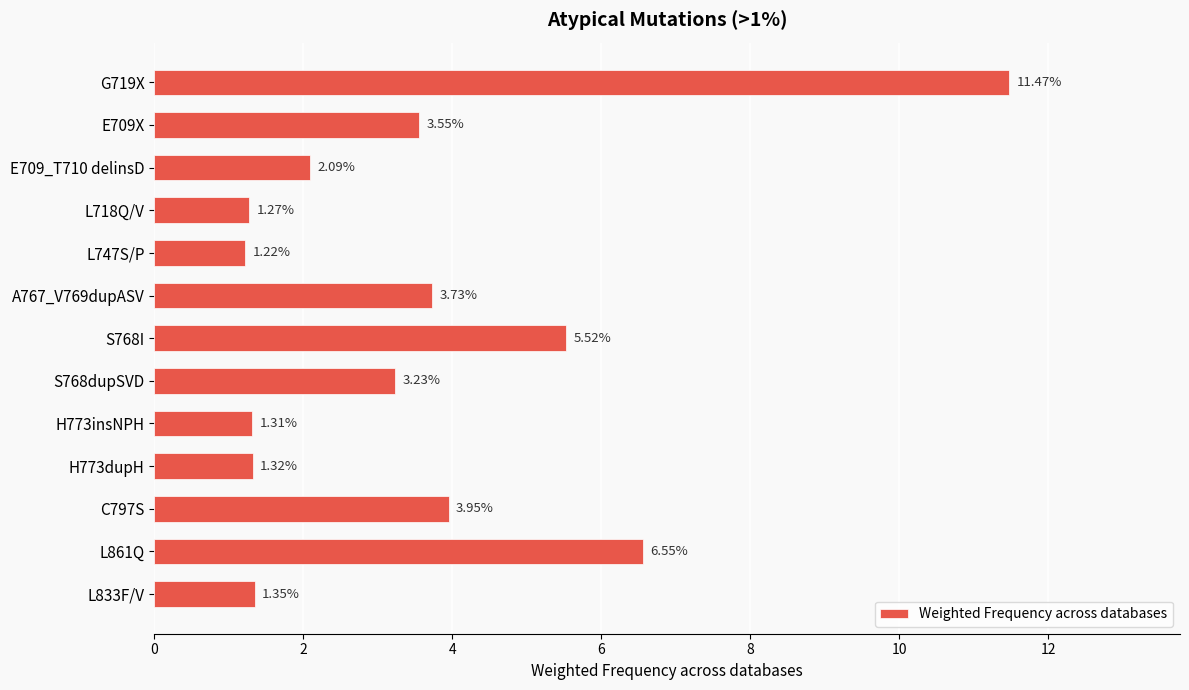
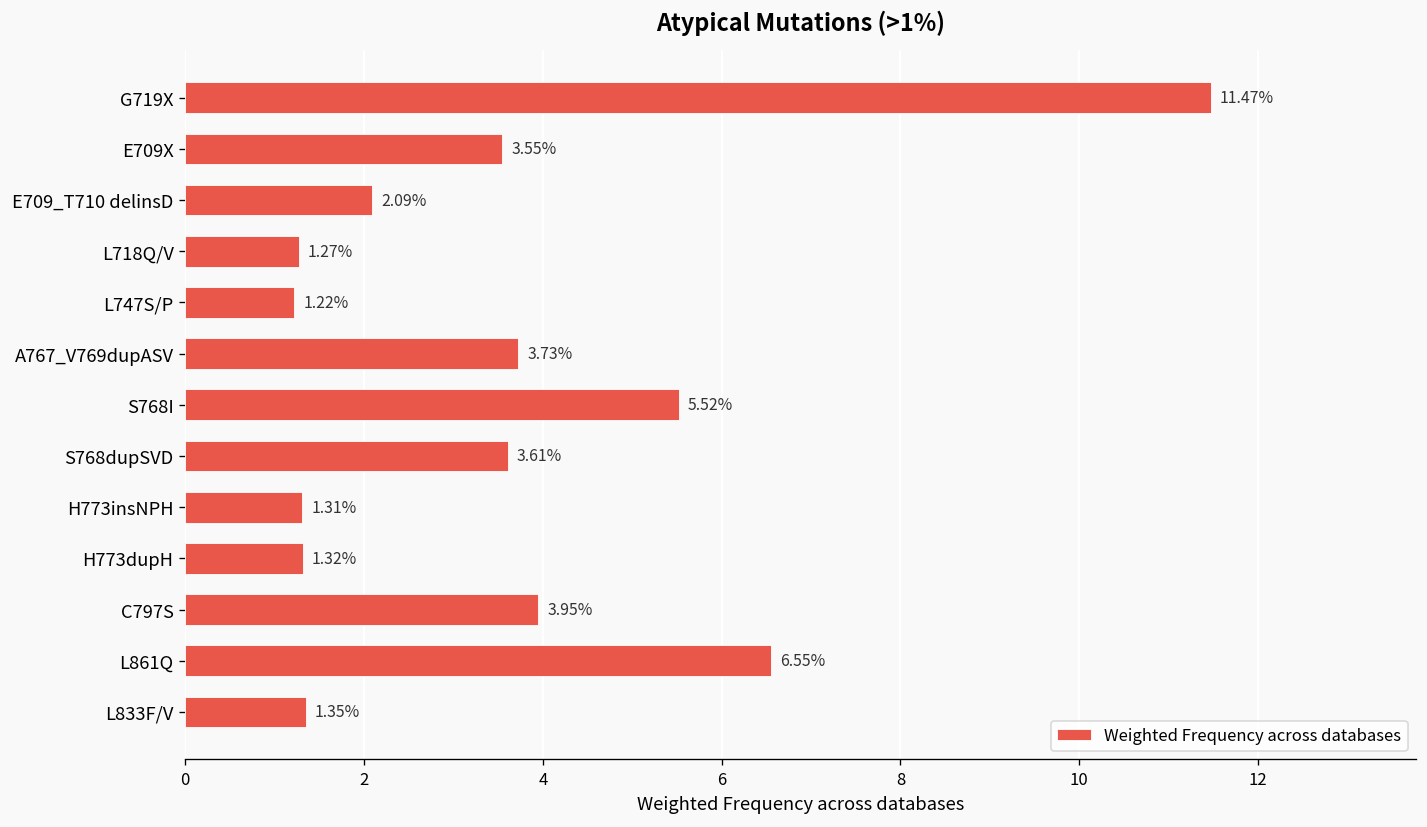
S768dupSVD: 3.23% -> 3.61%
